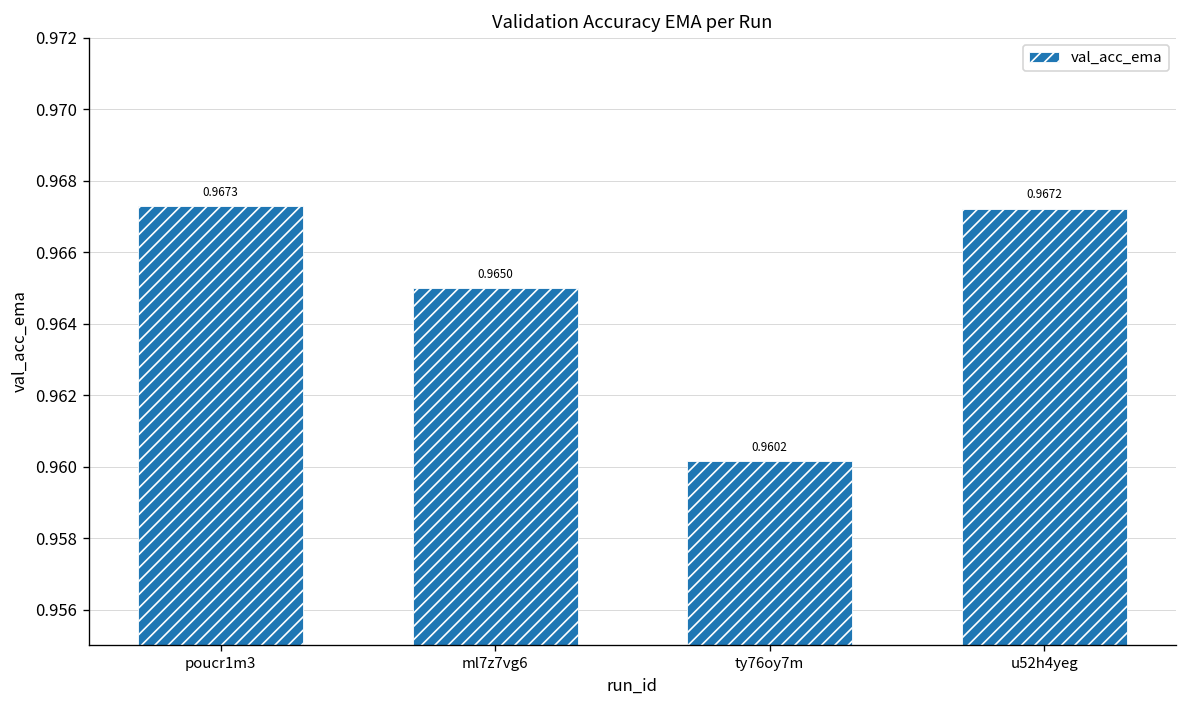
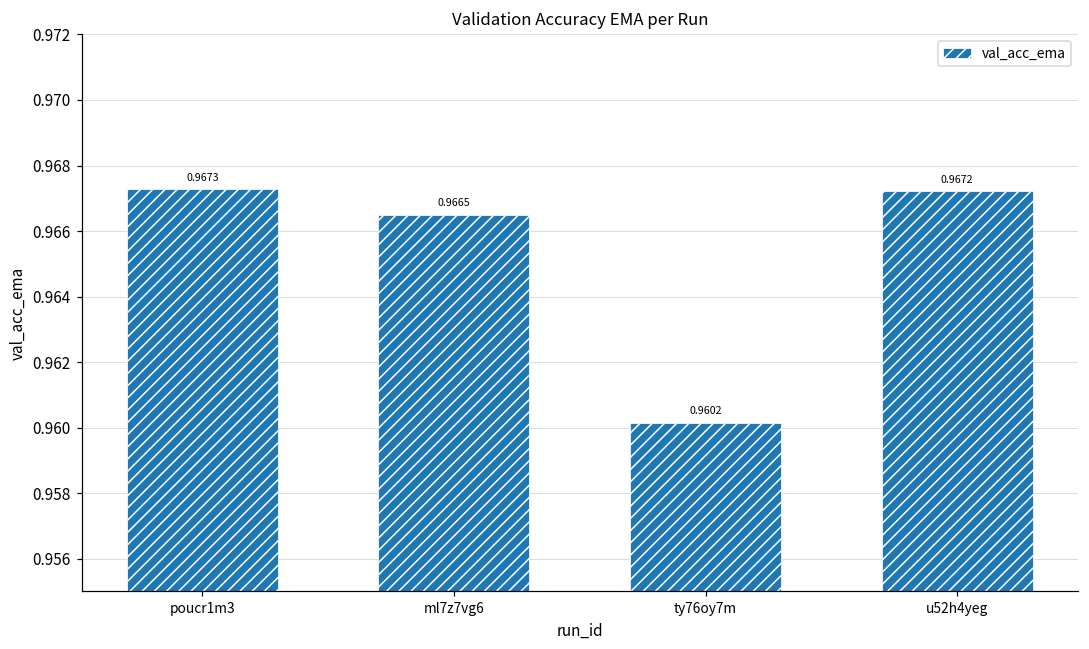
ml7z7vg6: 0.9650 -> 0.9665
